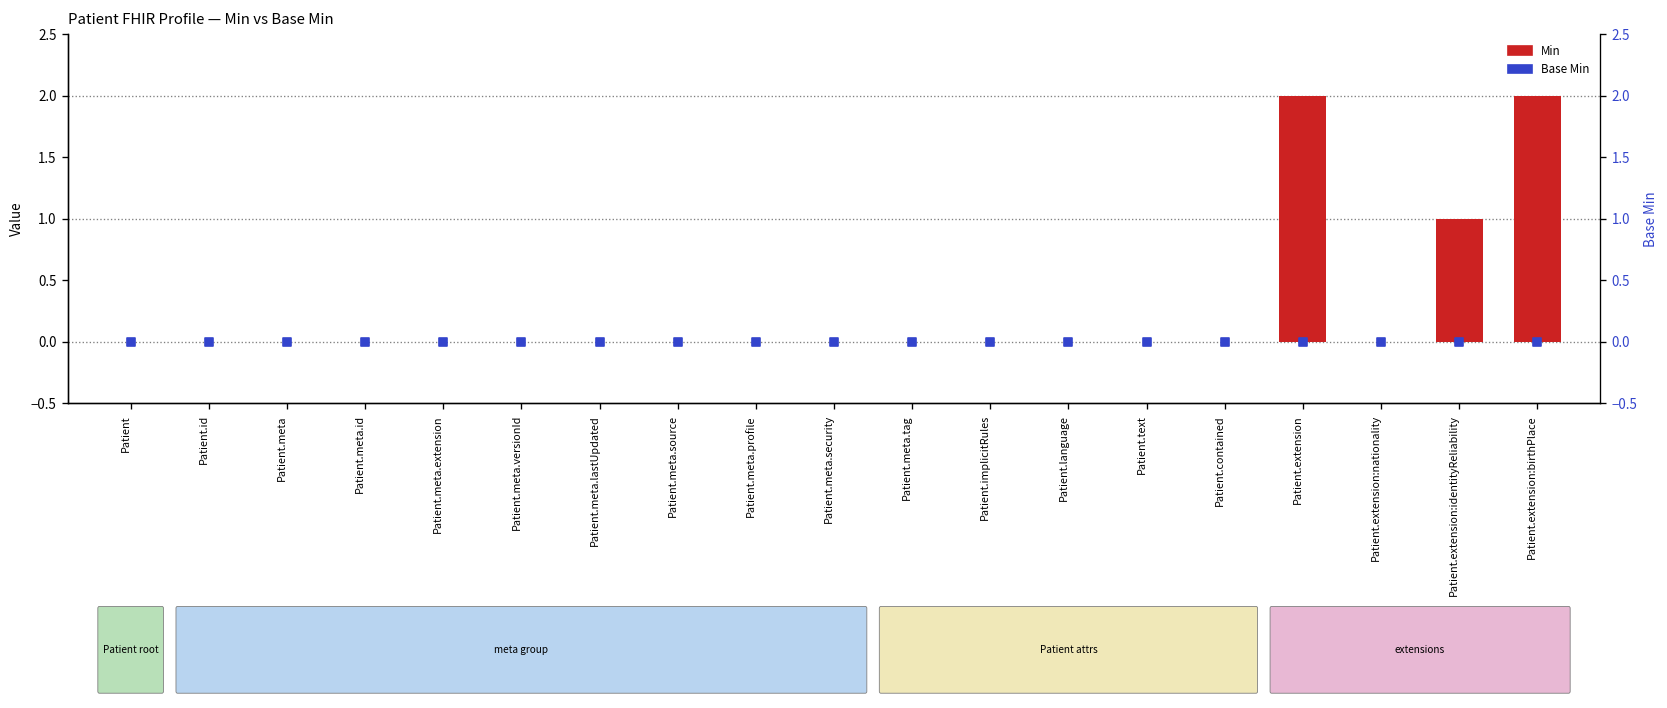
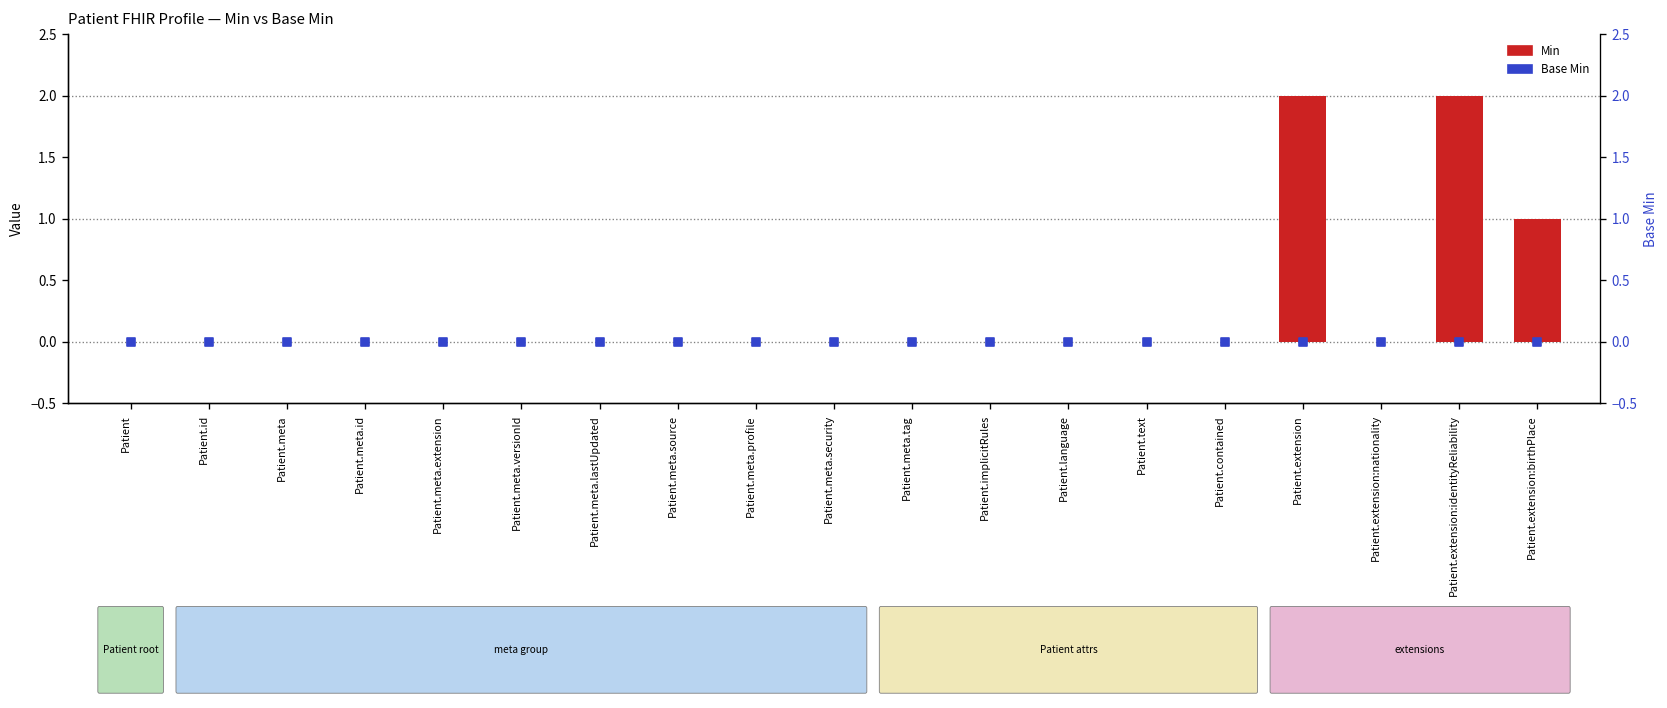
Min, Patient.extension:identityReliability: 1 -> 2
Min, Patient.extension:birthPlace: 2 -> 1
